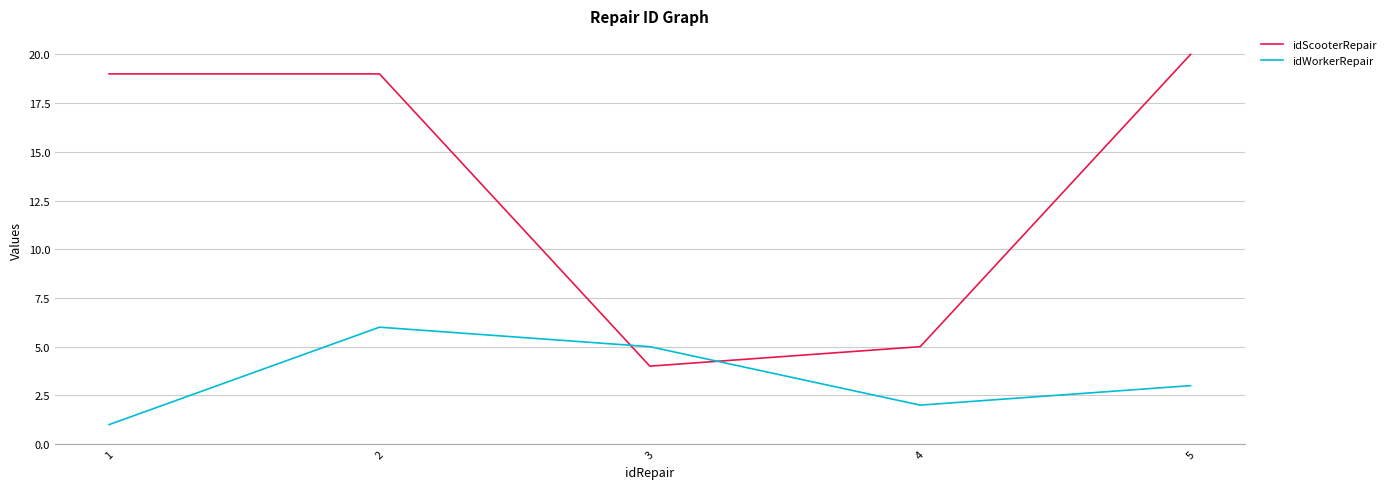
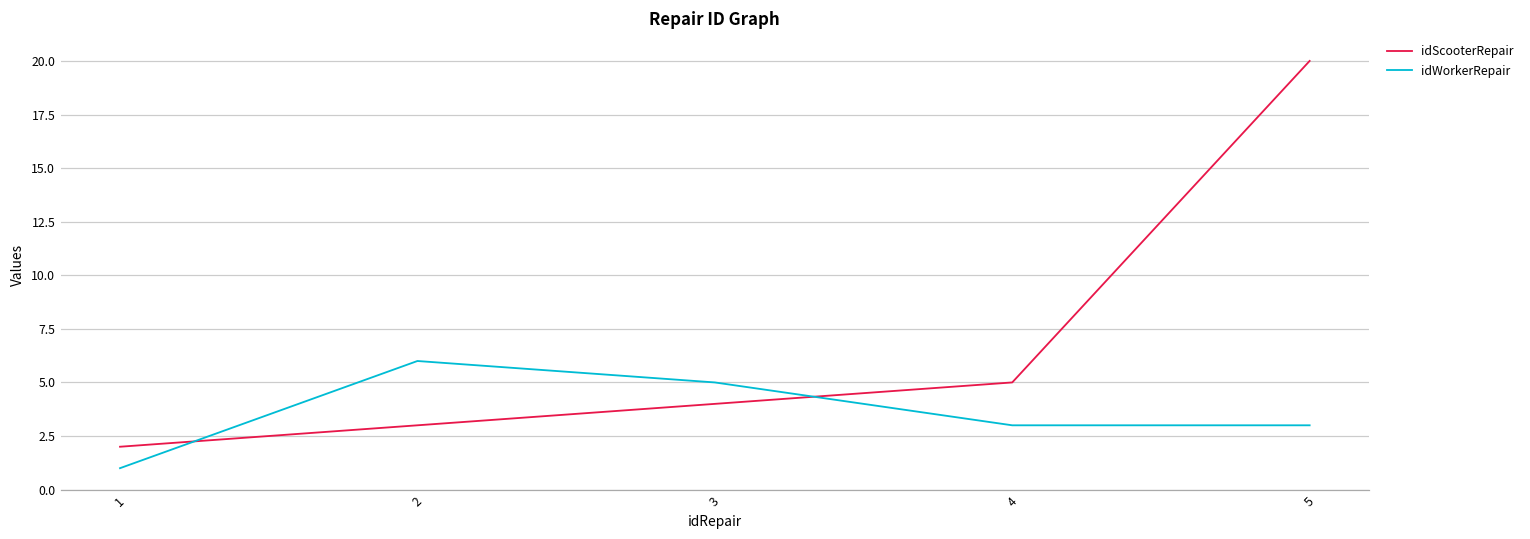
idScooterRepair, 1: 19 -> 2
idScooterRepair, 2: 19 -> 3
idWorkerRepair, 4: 2 -> 3
